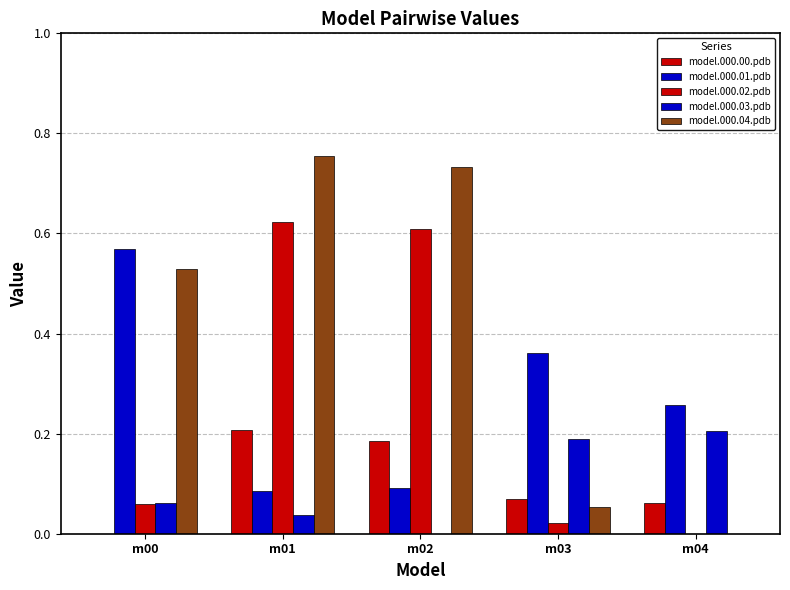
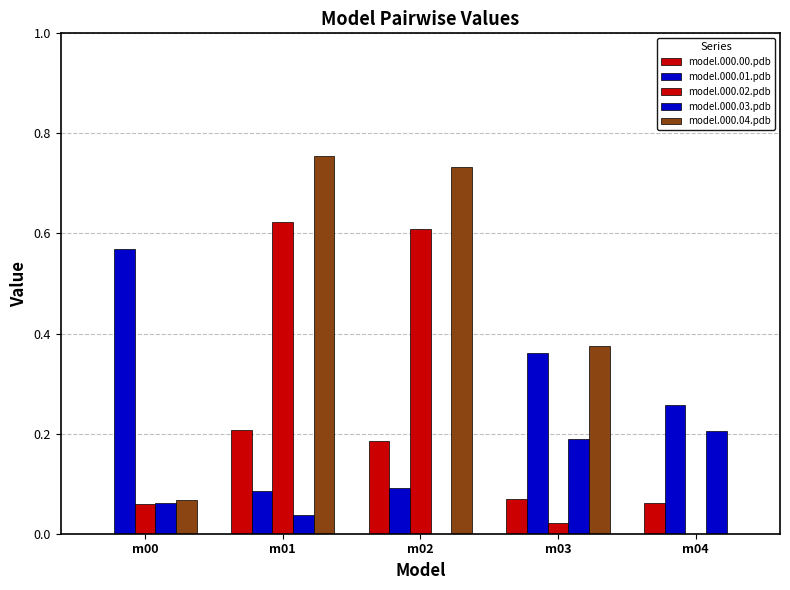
model.000.04.pdb, m00: 0.53 -> 0.07
model.000.04.pdb, m03: 0.05 -> 0.38
